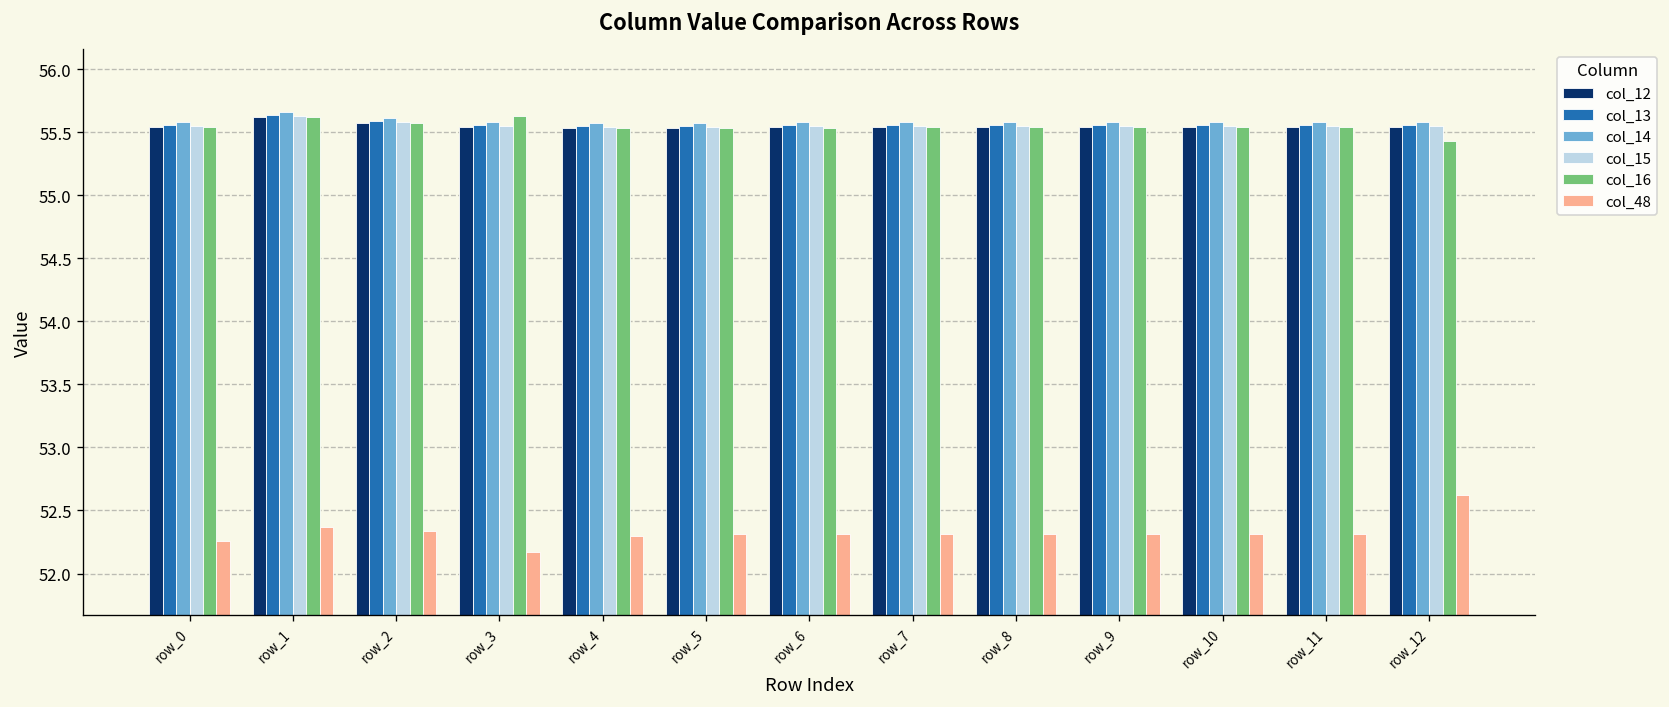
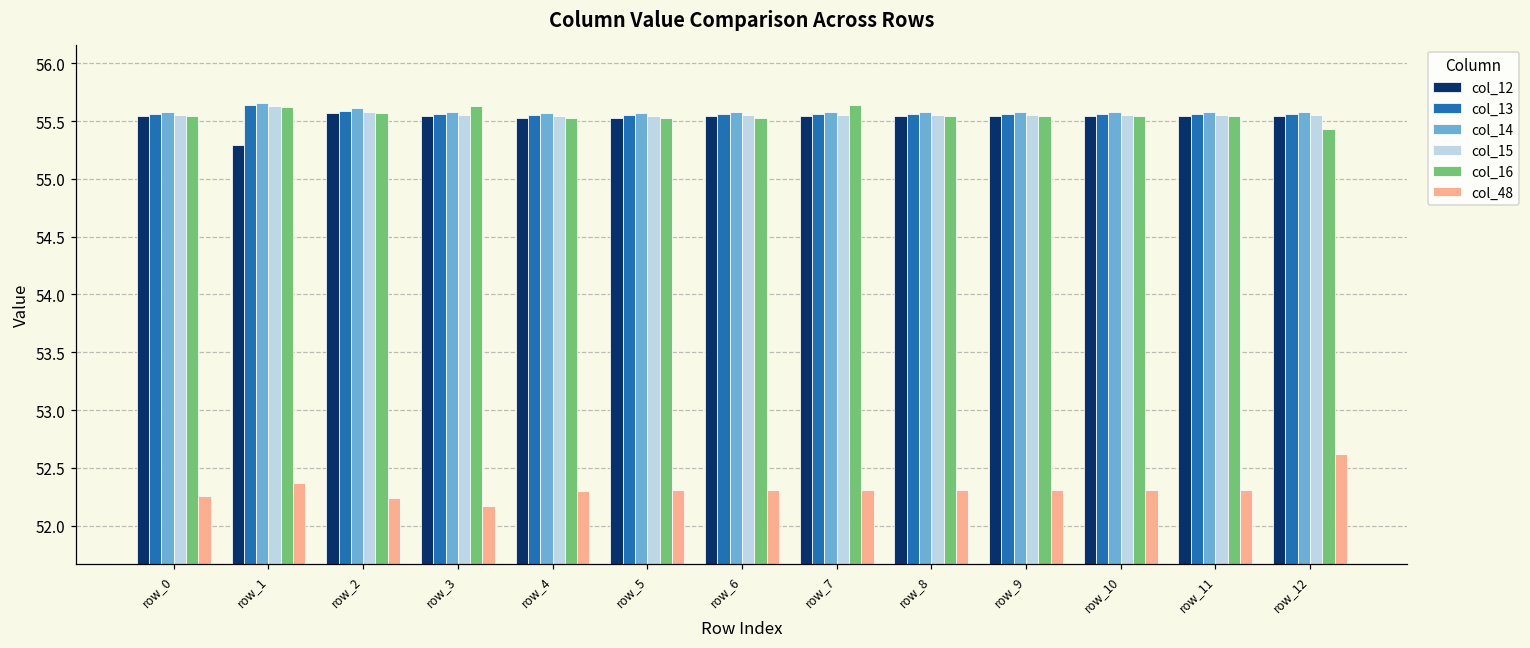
col_12, row_1: 55.62 -> 55.29
col_48, row_2: 52.34 -> 52.24
col_16, row_7: 55.54 -> 55.64
